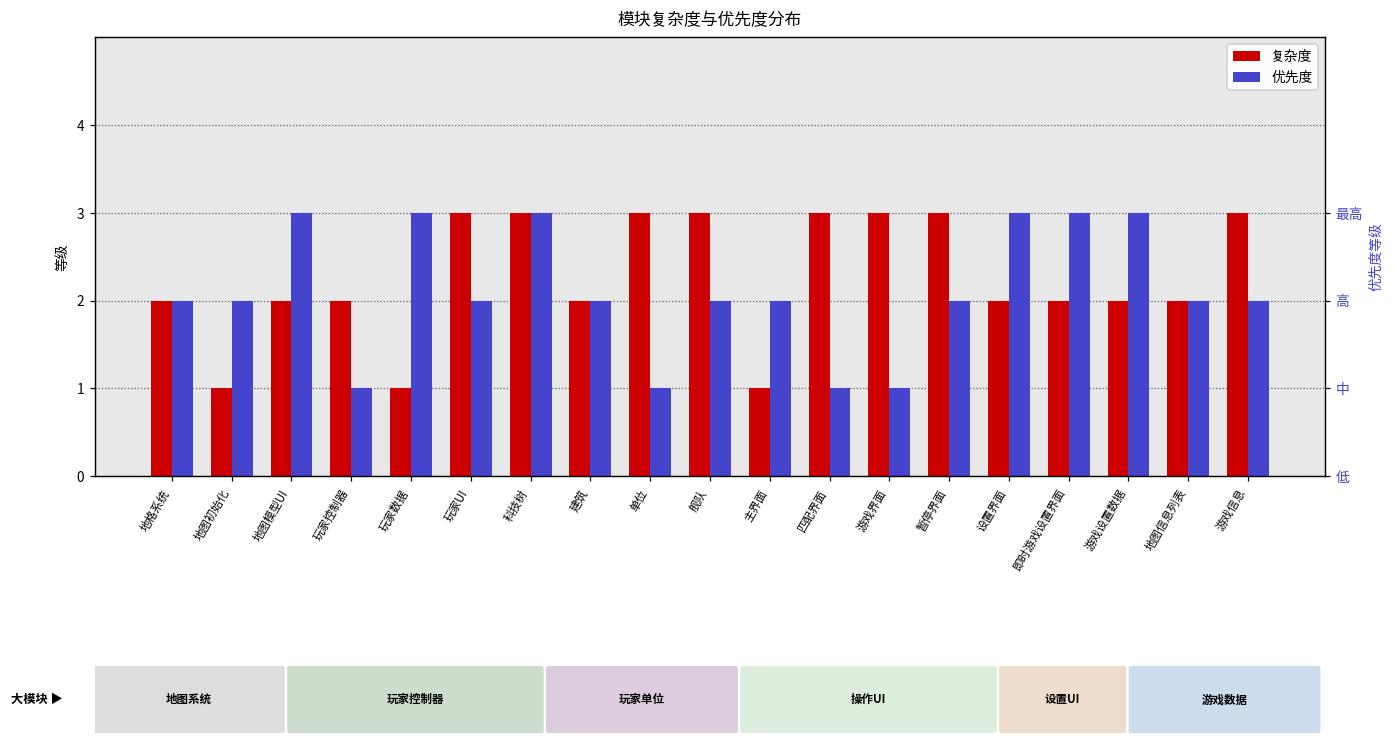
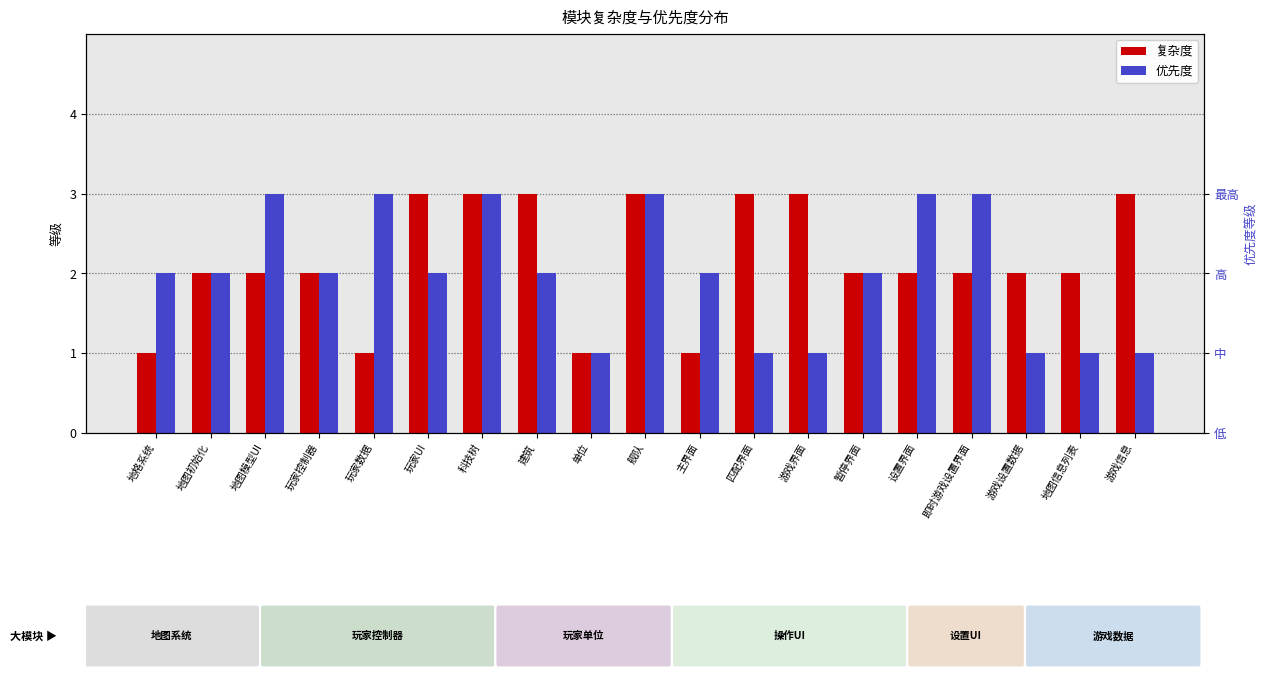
复杂度, 地格系统: 2 -> 1
复杂度, 地图初始化: 1 -> 2
优先度, 玩家控制器: 1 -> 2
复杂度, 建筑: 2 -> 3
复杂度, 单位: 3 -> 1
优先度, 舰队: 2 -> 3
复杂度, 暂停界面: 3 -> 2
优先度, 游戏设置数据: 3 -> 1
优先度, 地图信息列表: 2 -> 1
优先度, 游戏信息: 2 -> 1
